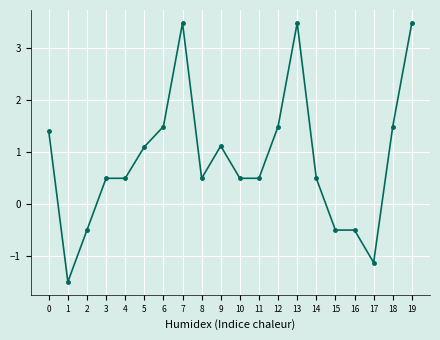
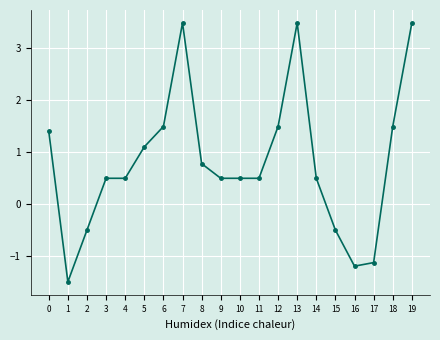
8: 0.5 -> 0.8
9: 1.1 -> 0.5
16: -0.5 -> -1.2
